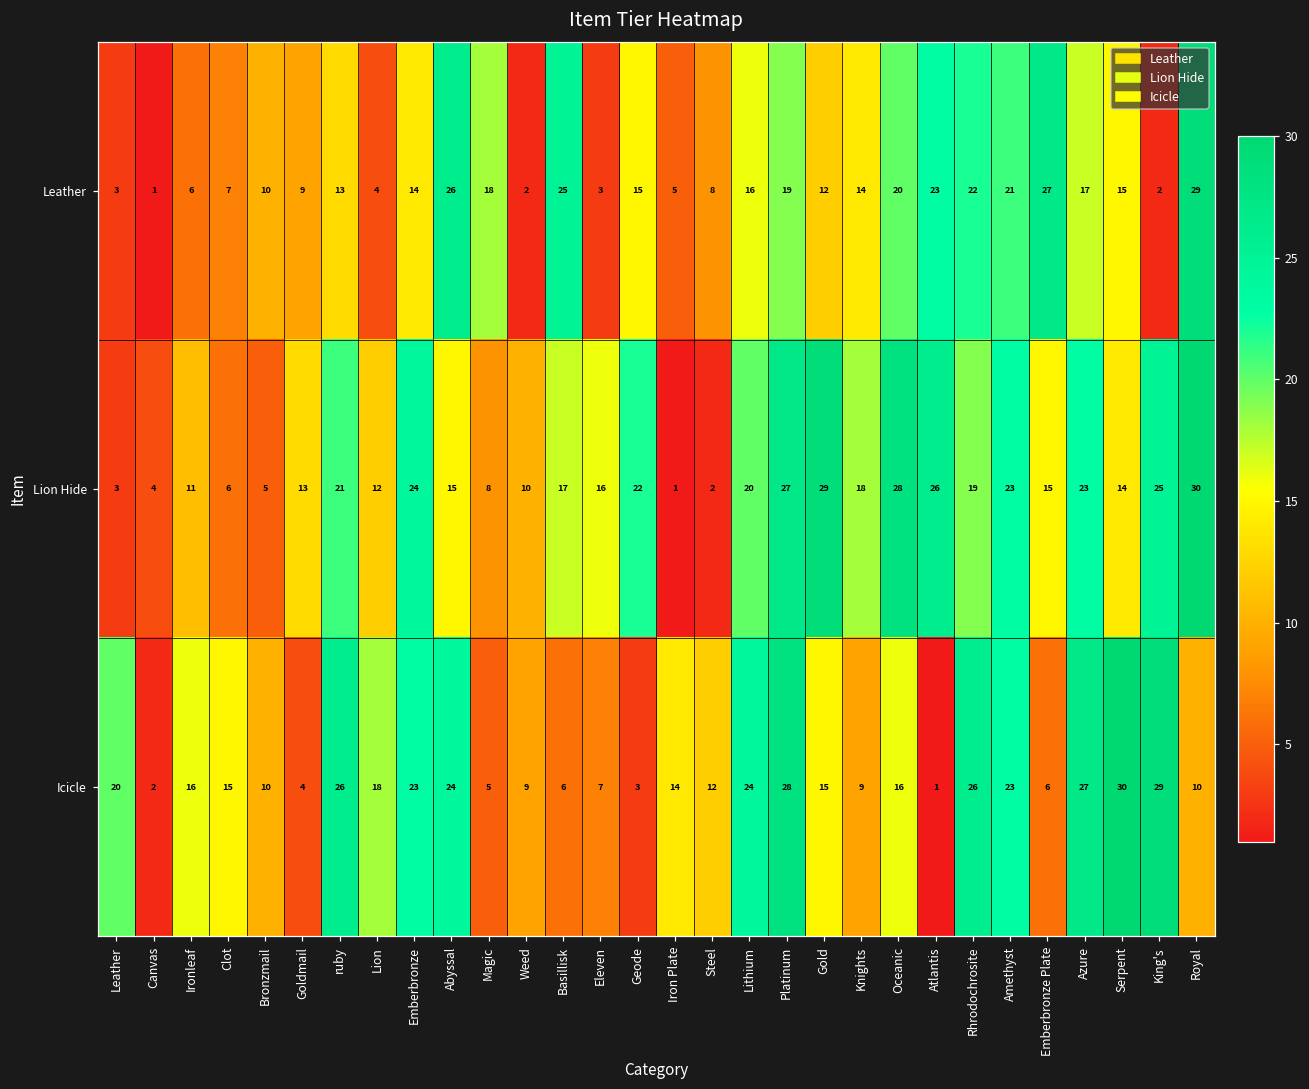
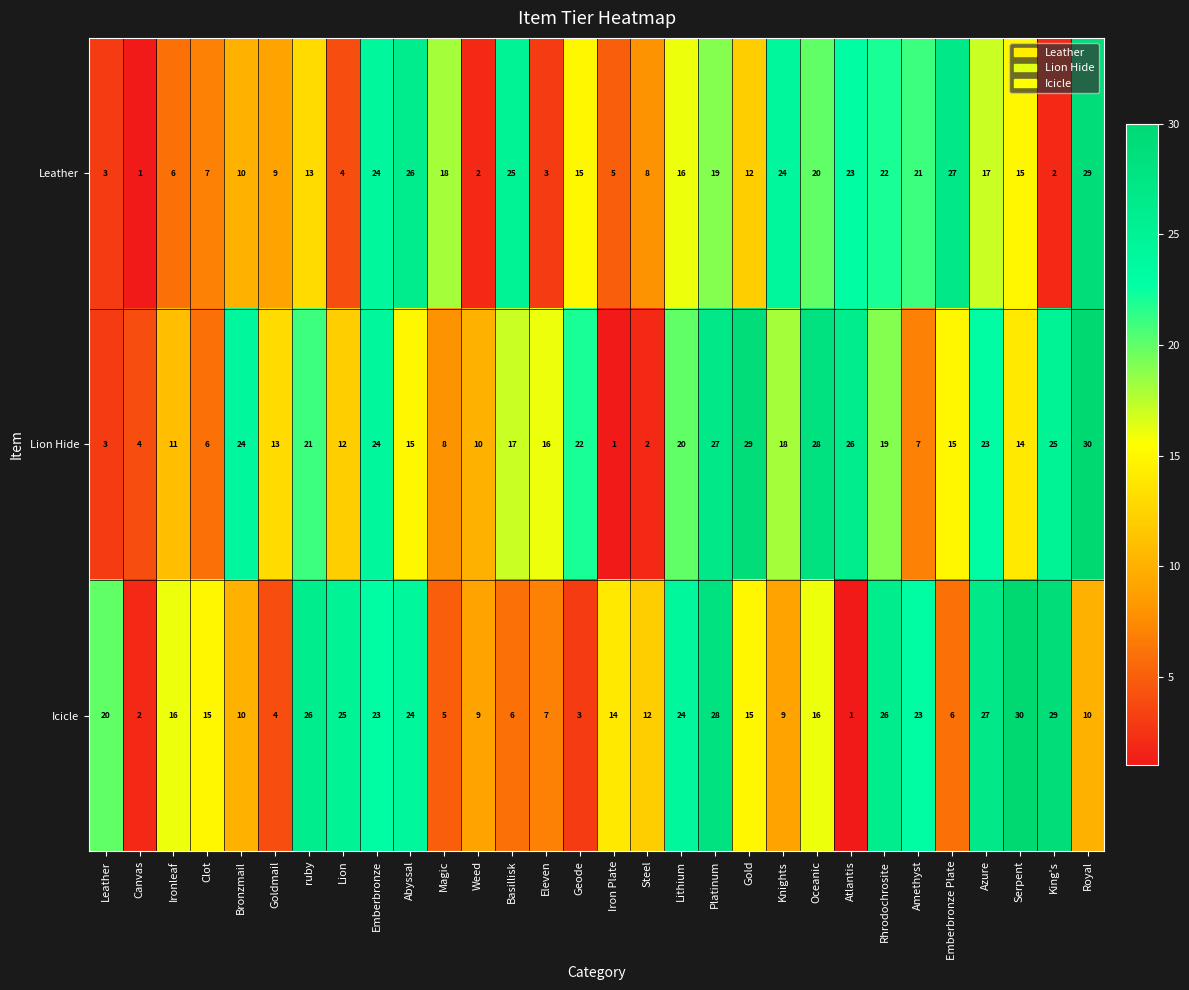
Leather, Emberbronze: 14 -> 24
Leather, Knights: 14 -> 24
Lion Hide, Bronzmail: 5 -> 24
Lion Hide, Amethyst: 23 -> 7
Icicle, Lion: 18 -> 25
